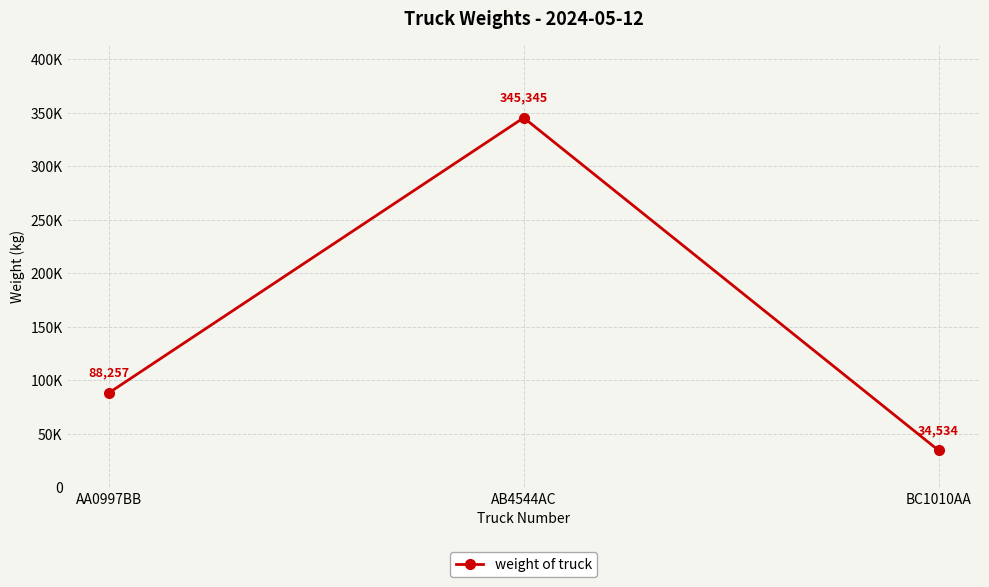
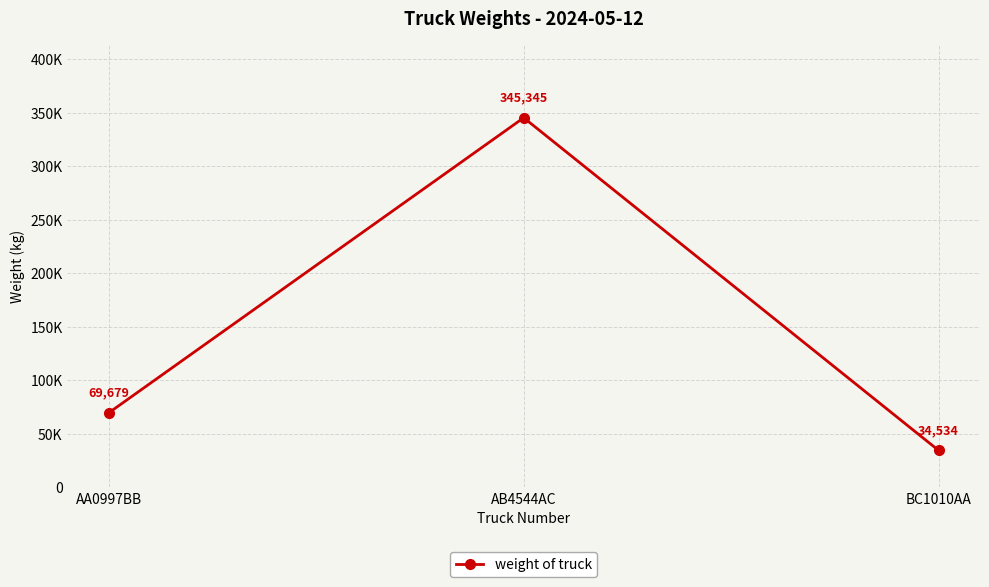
AA0997BB: 88,257 -> 69,679
